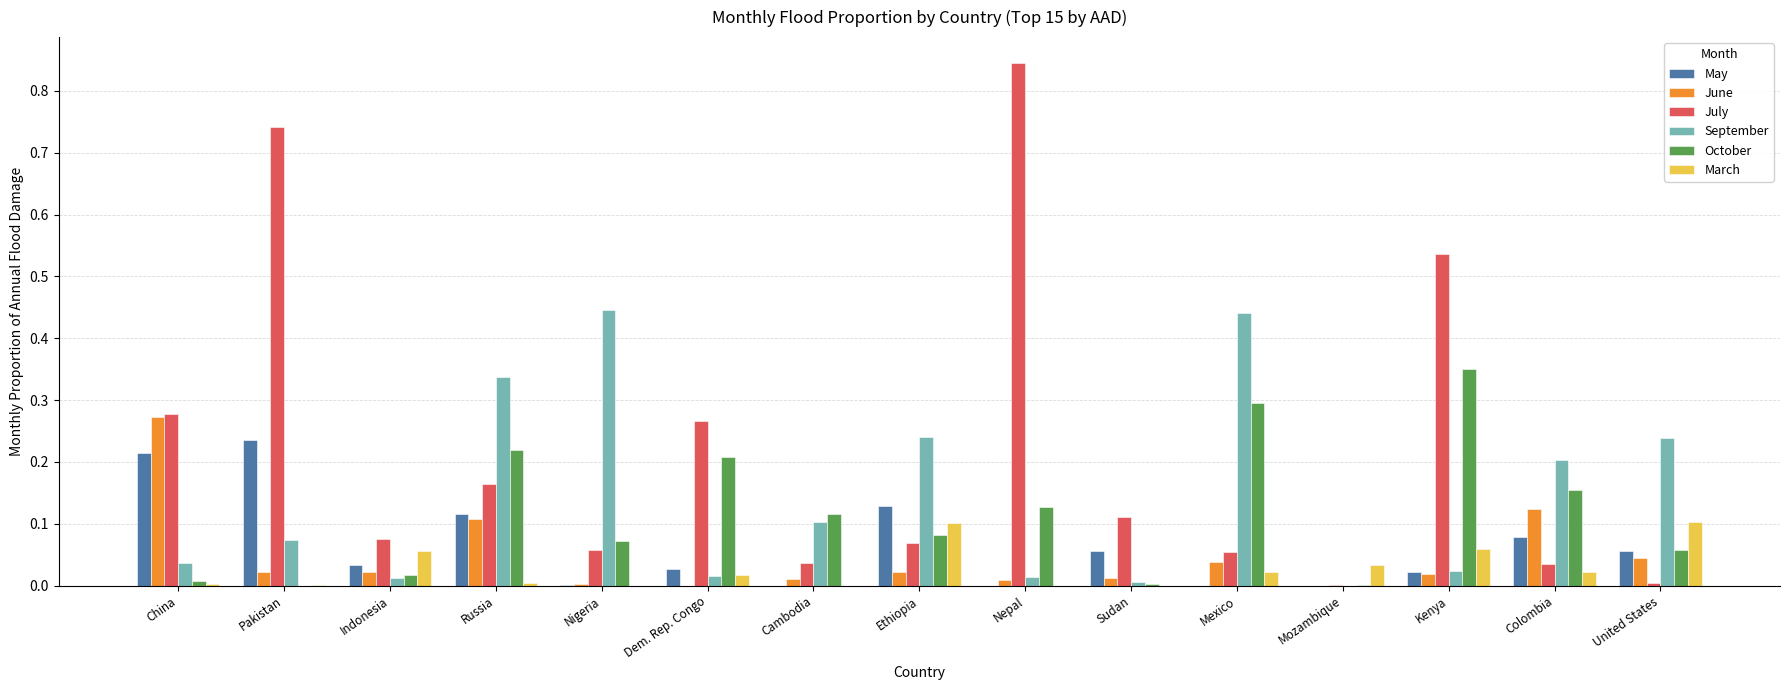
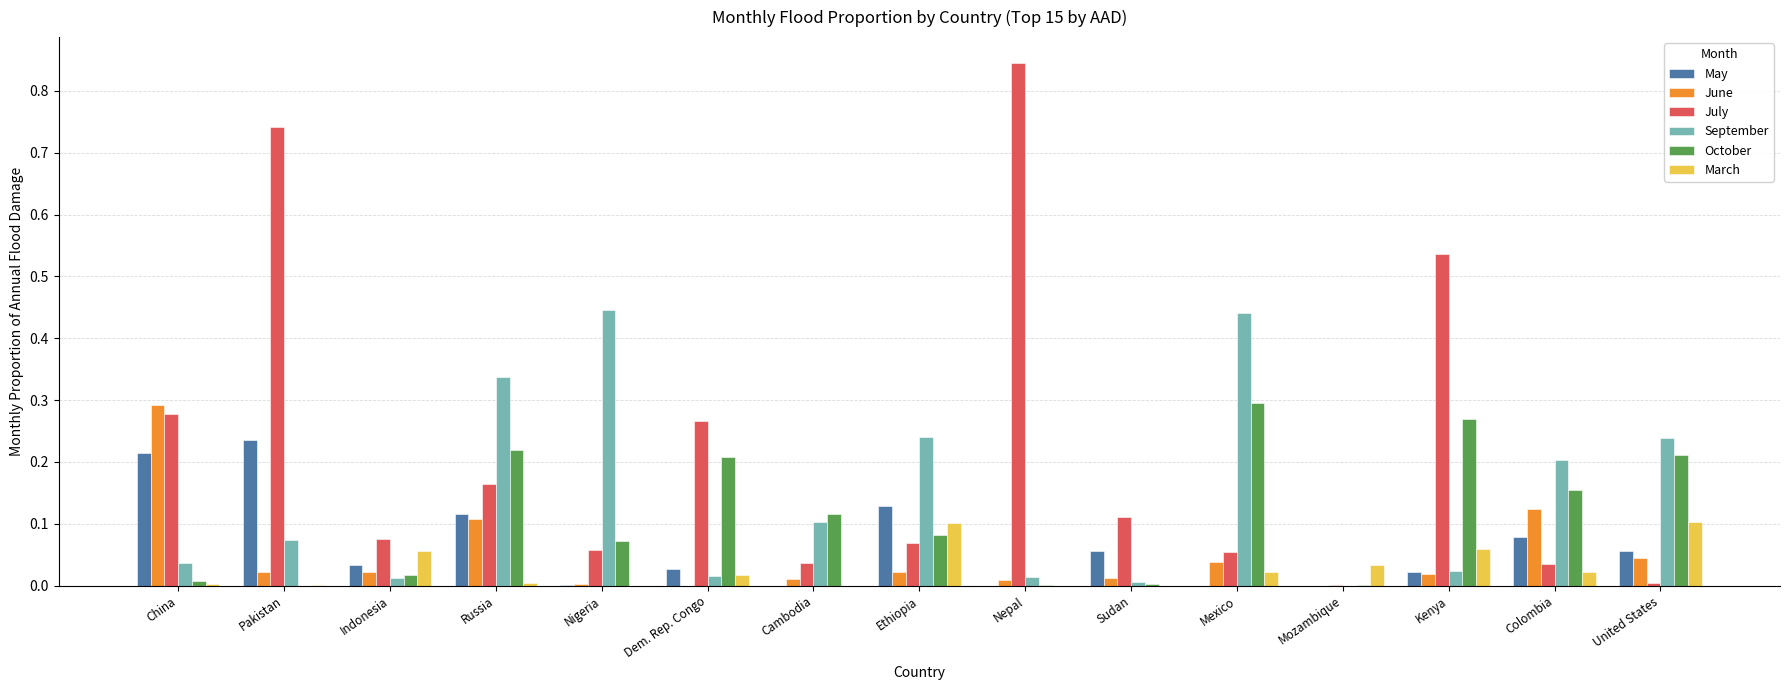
June, China: 0.27 -> 0.29
October, Nepal: 0.13 -> 0.00
October, Kenya: 0.35 -> 0.27
October, United States: 0.06 -> 0.21
